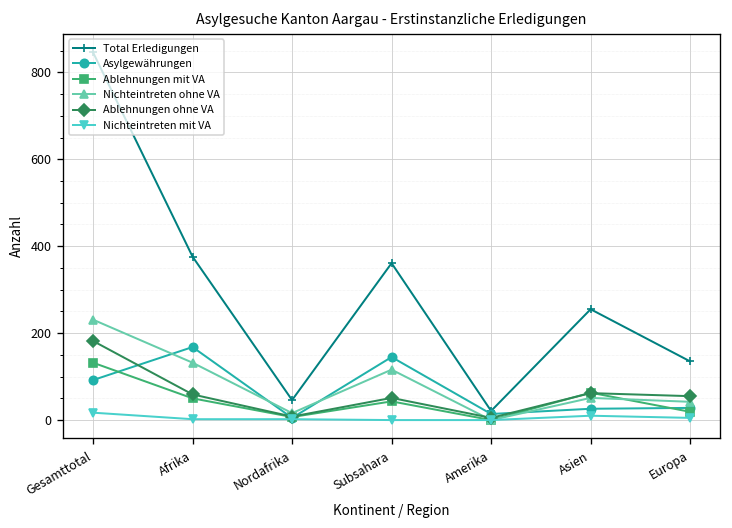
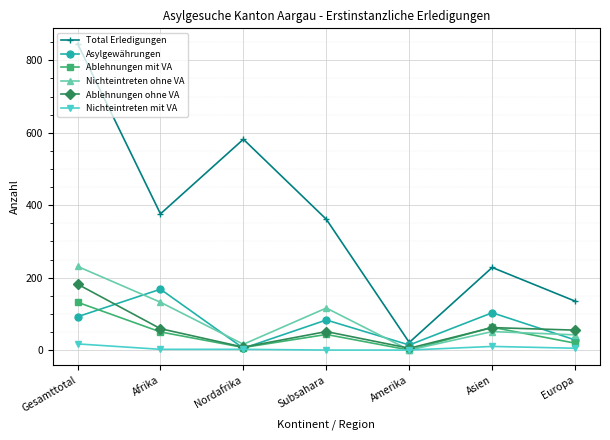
Total Erledigungen, Nordafrika: 50 -> 580
Asylgewährungen, Subsahara: 150 -> 80
Total Erledigungen, Asien: 260 -> 230
Asylgewährungen, Asien: 30 -> 100
